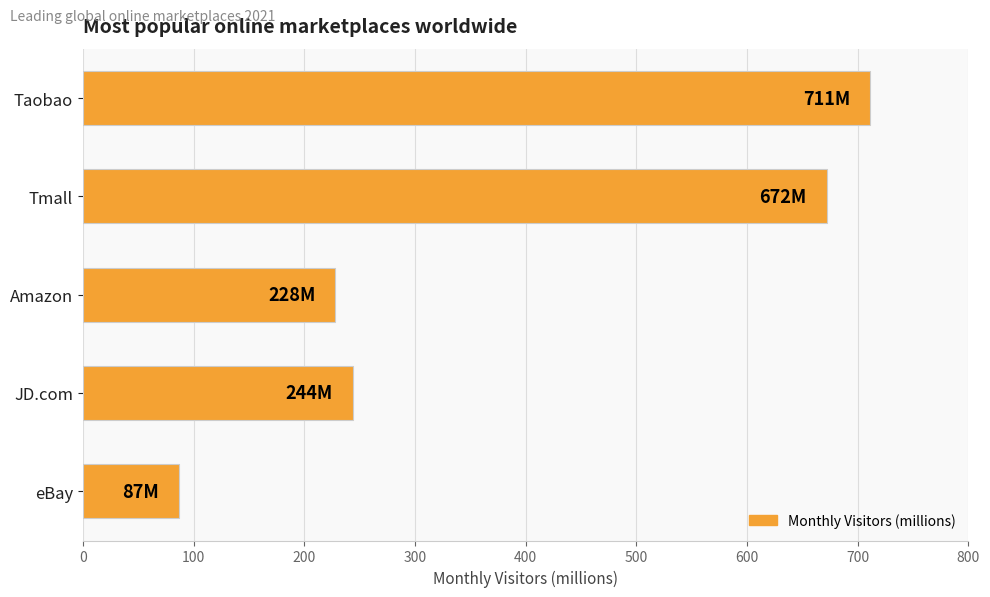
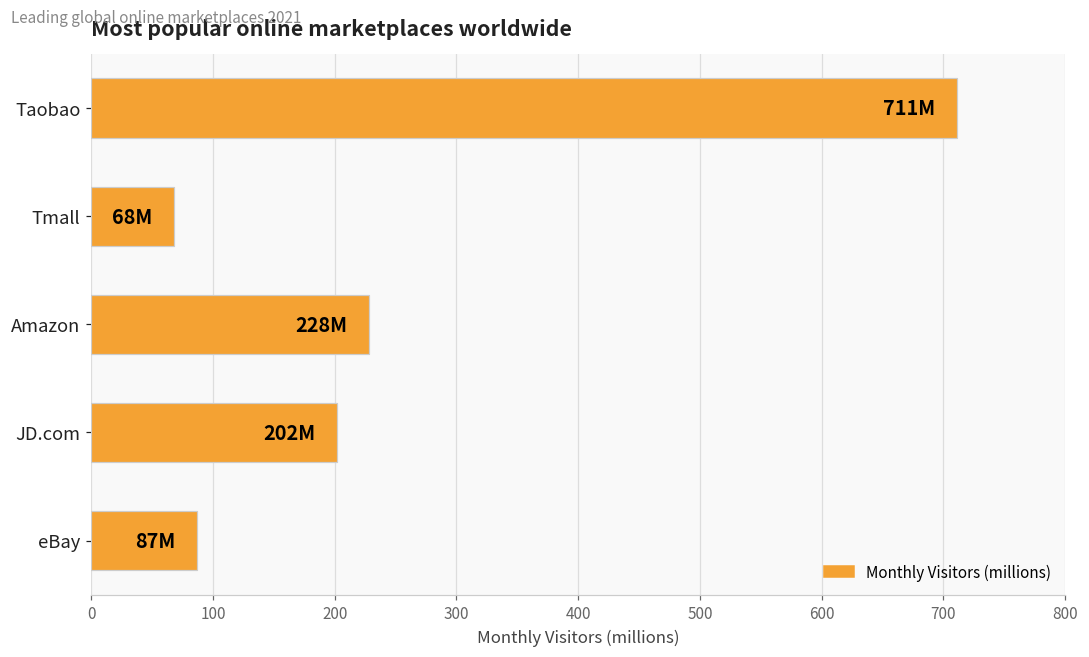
Tmall: 672M -> 68M
JD.com: 244M -> 202M
